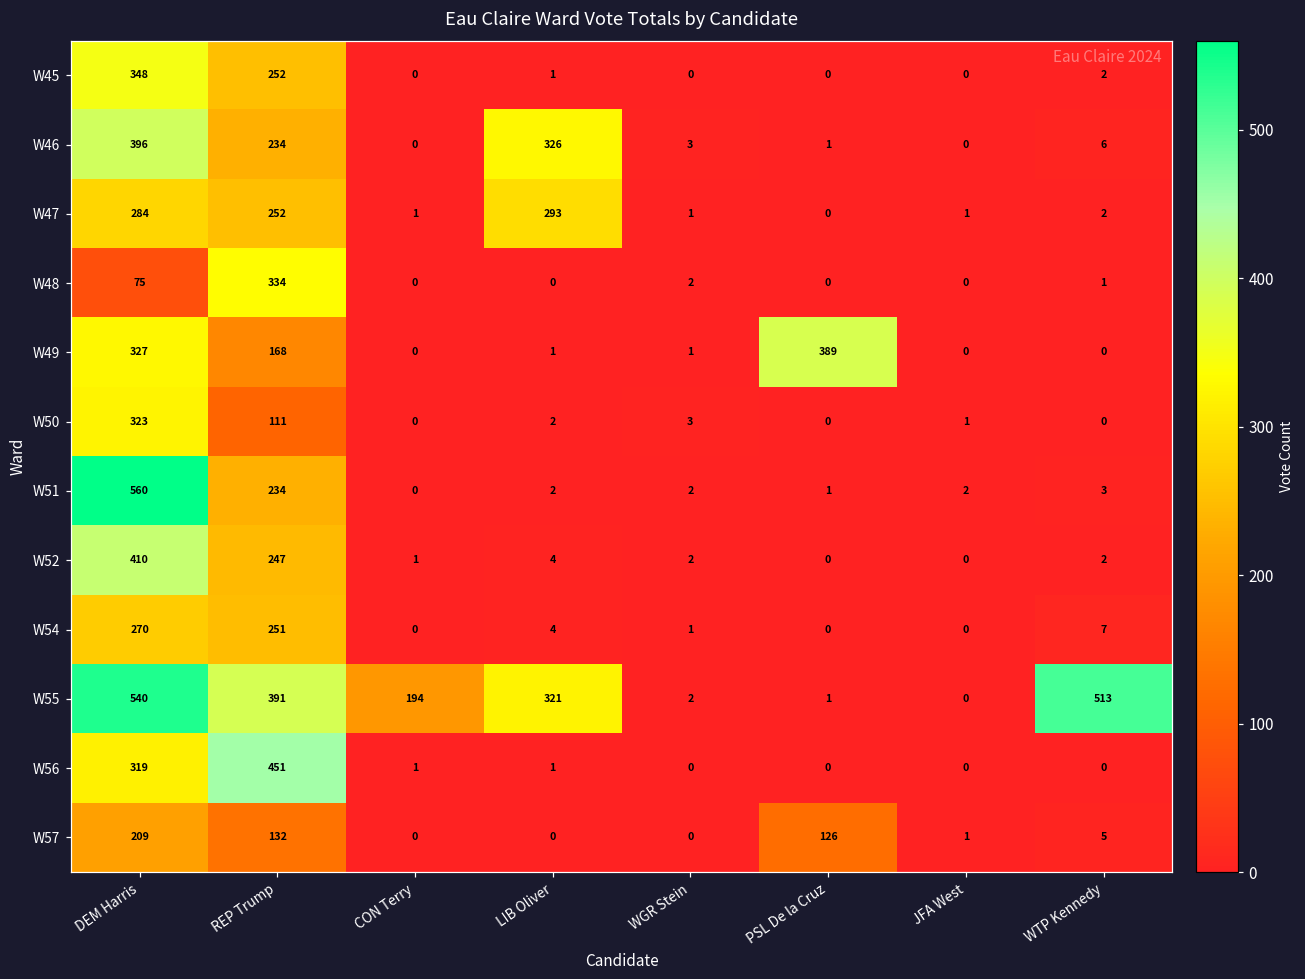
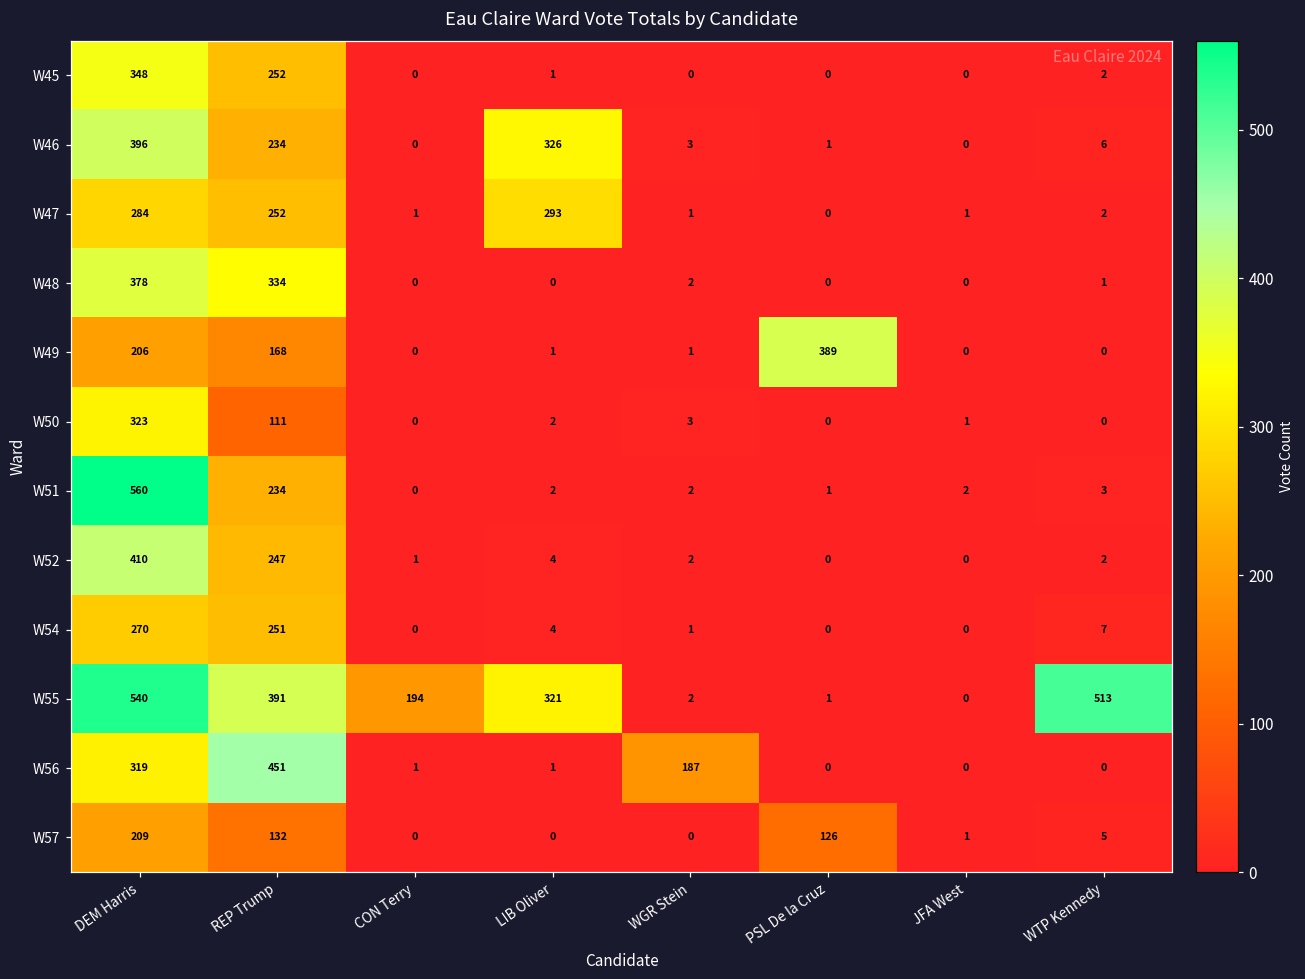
W48, DEM Harris: 75 -> 378
W49, DEM Harris: 327 -> 206
W56, WGR Stein: 0 -> 187
